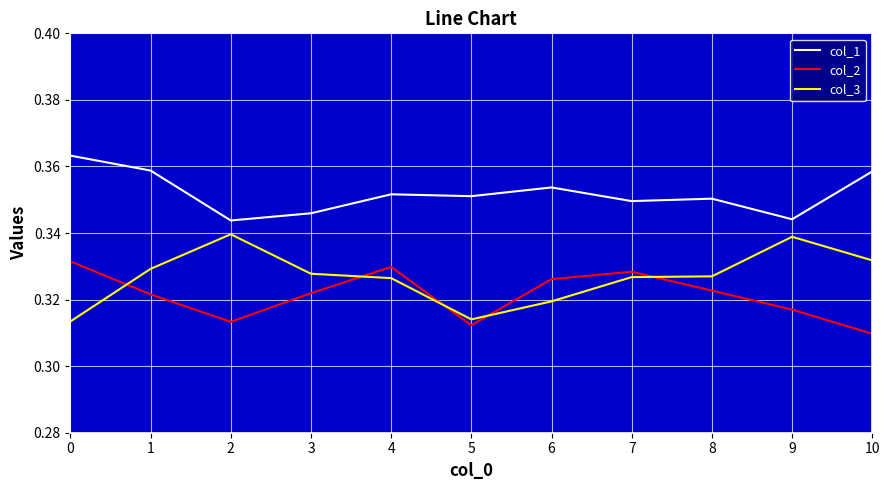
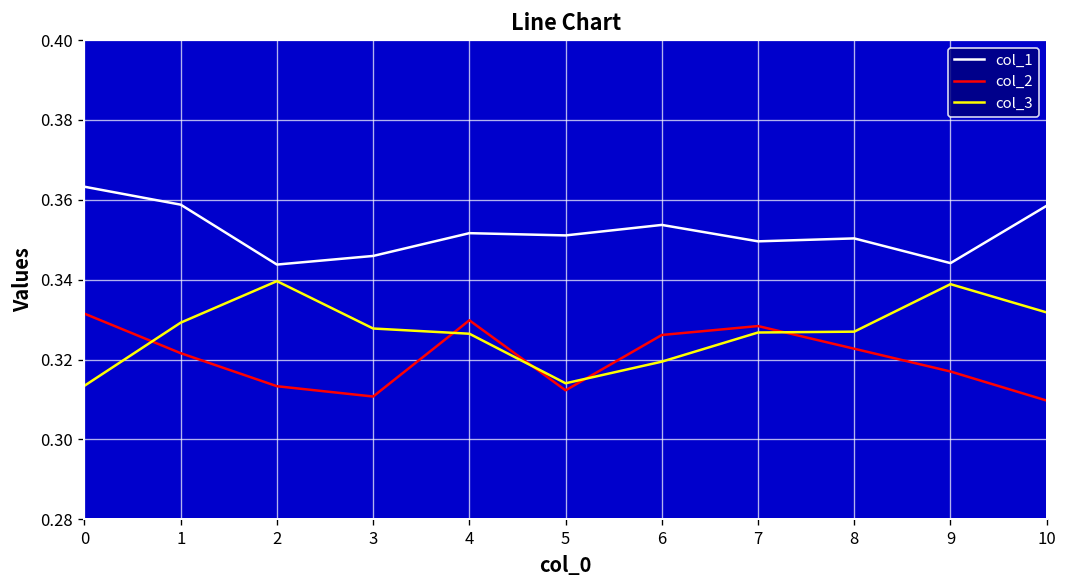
col_2, 3: 0.322 -> 0.311
